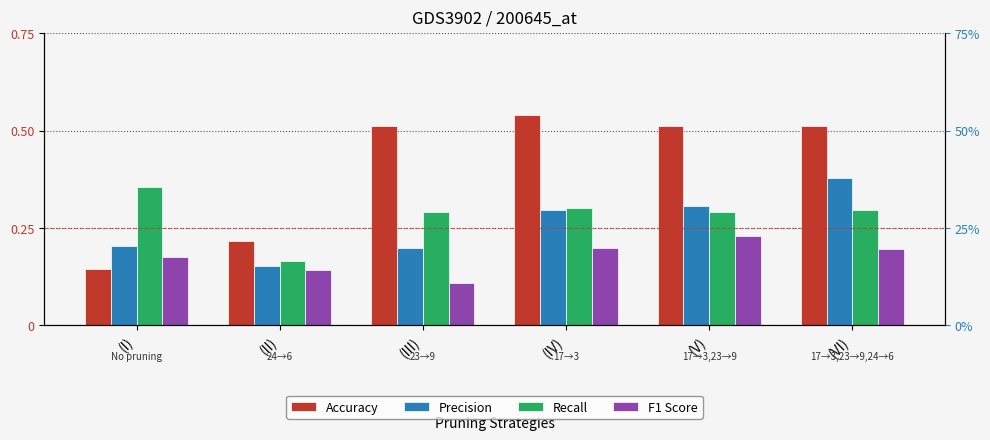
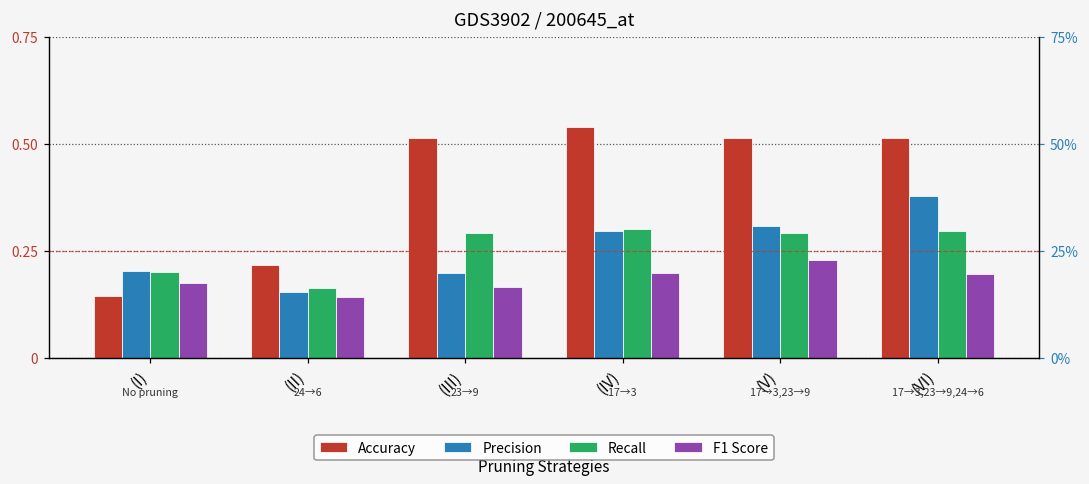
Recall, (I): 0.35 -> 0.20
F1 Score, (III): 0.11 -> 0.17
